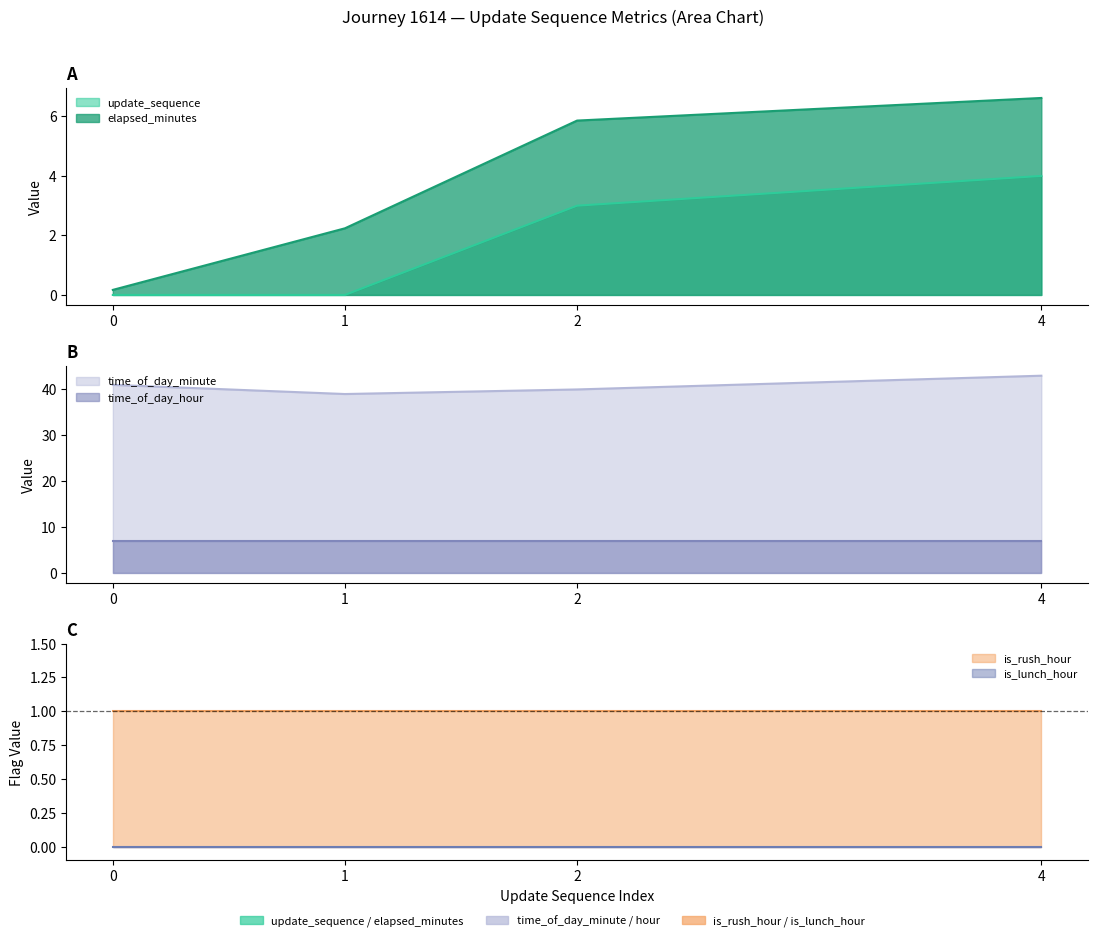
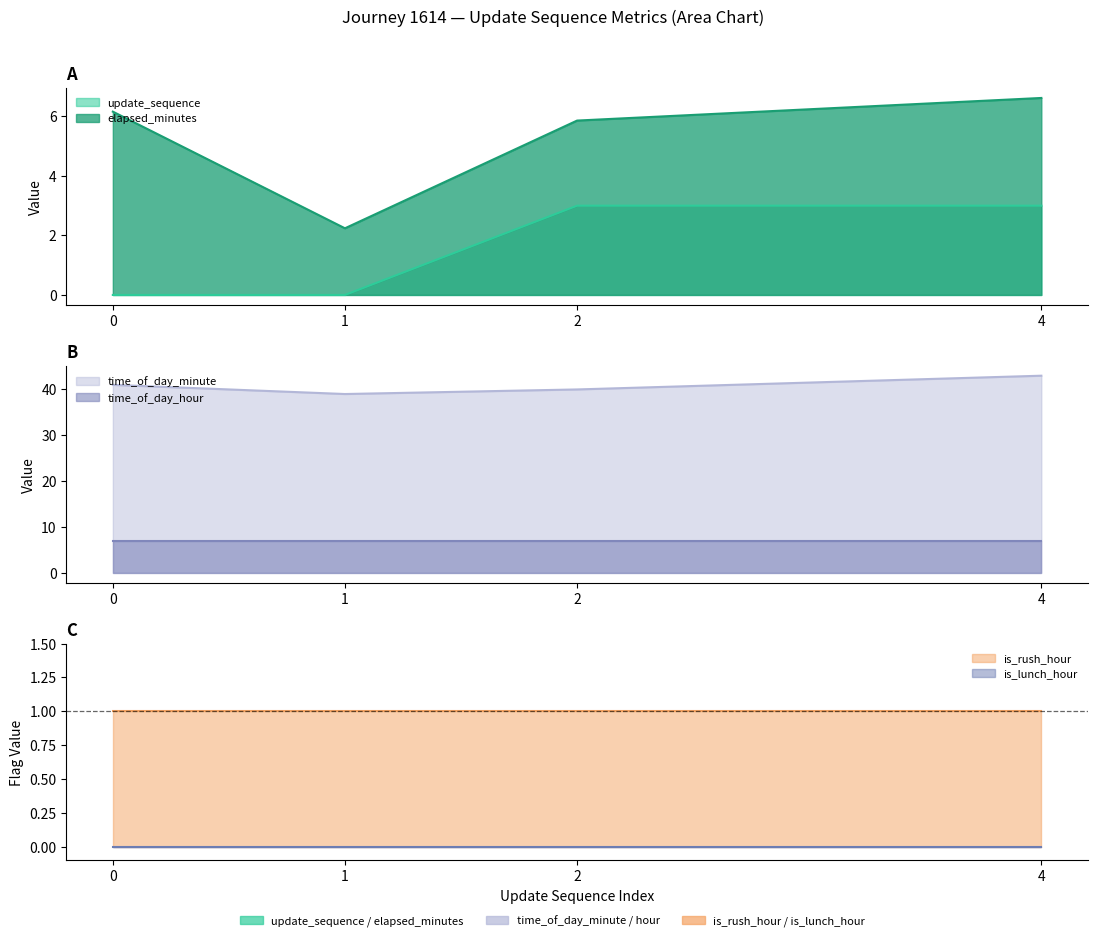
A, elapsed_minutes, 0: 0.2 -> 6.2
A, update_sequence, 4: 4 -> 3
